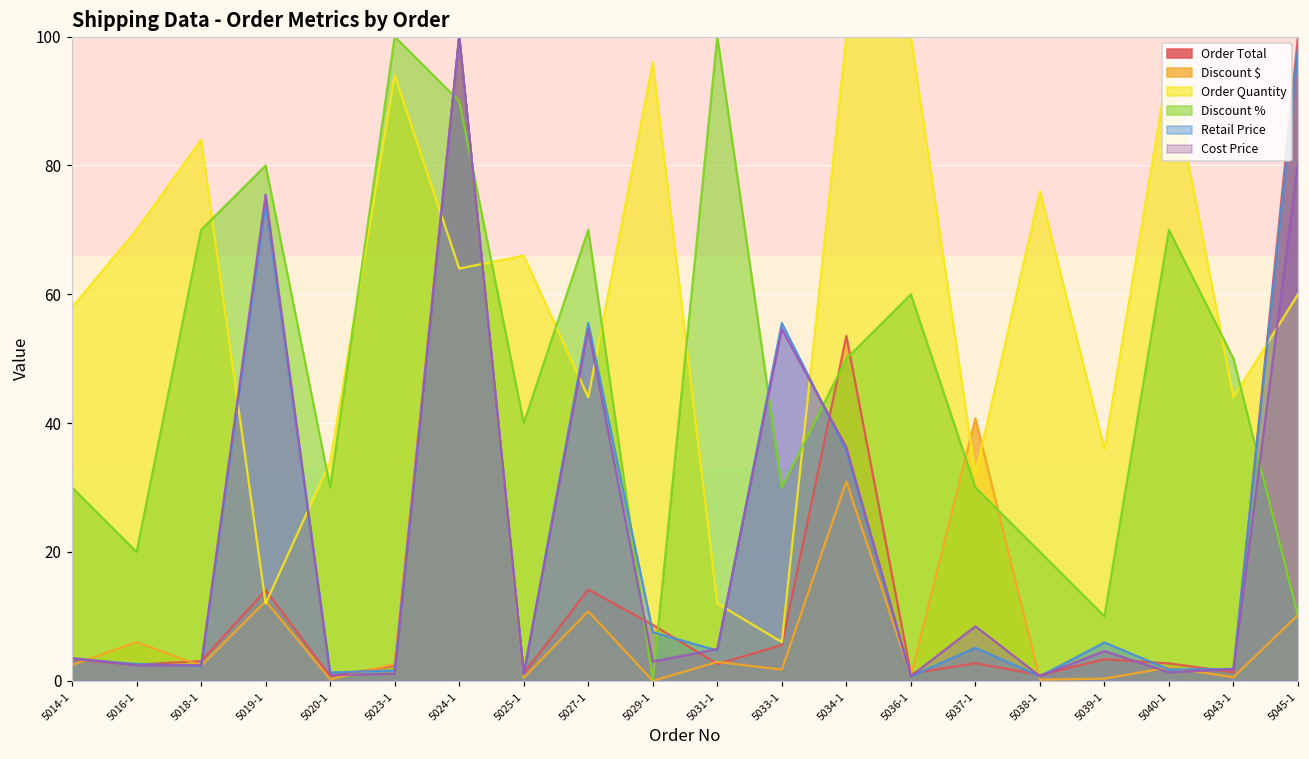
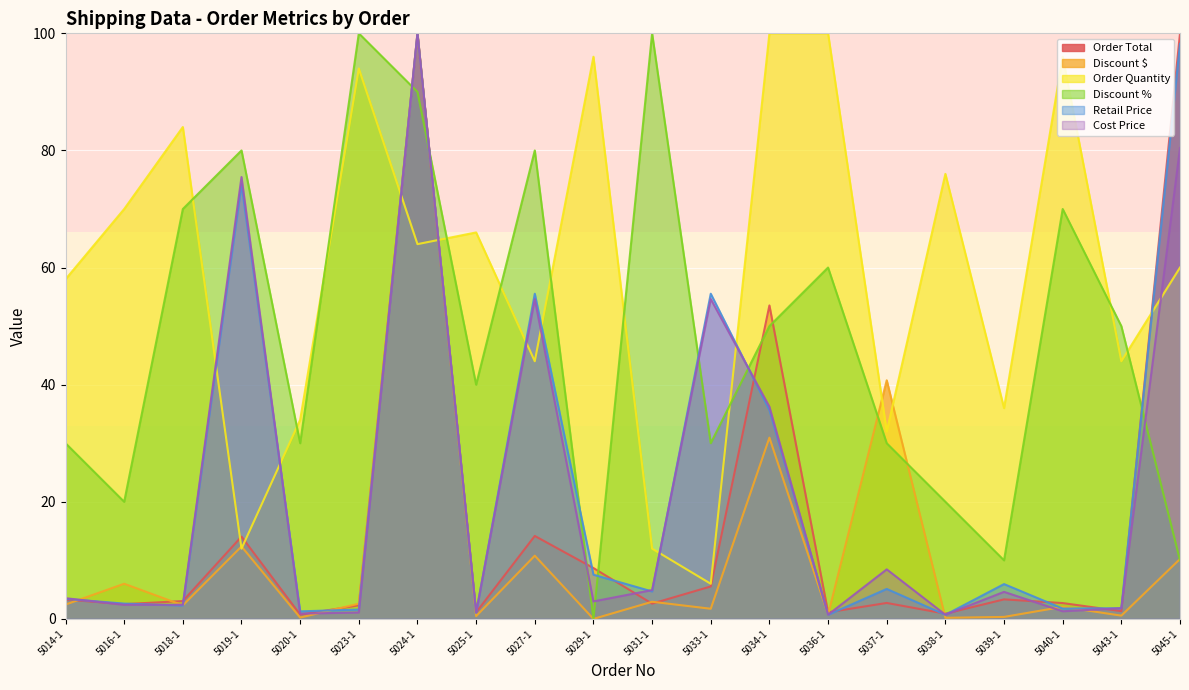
Discount %, 5027-1: 70 -> 80
